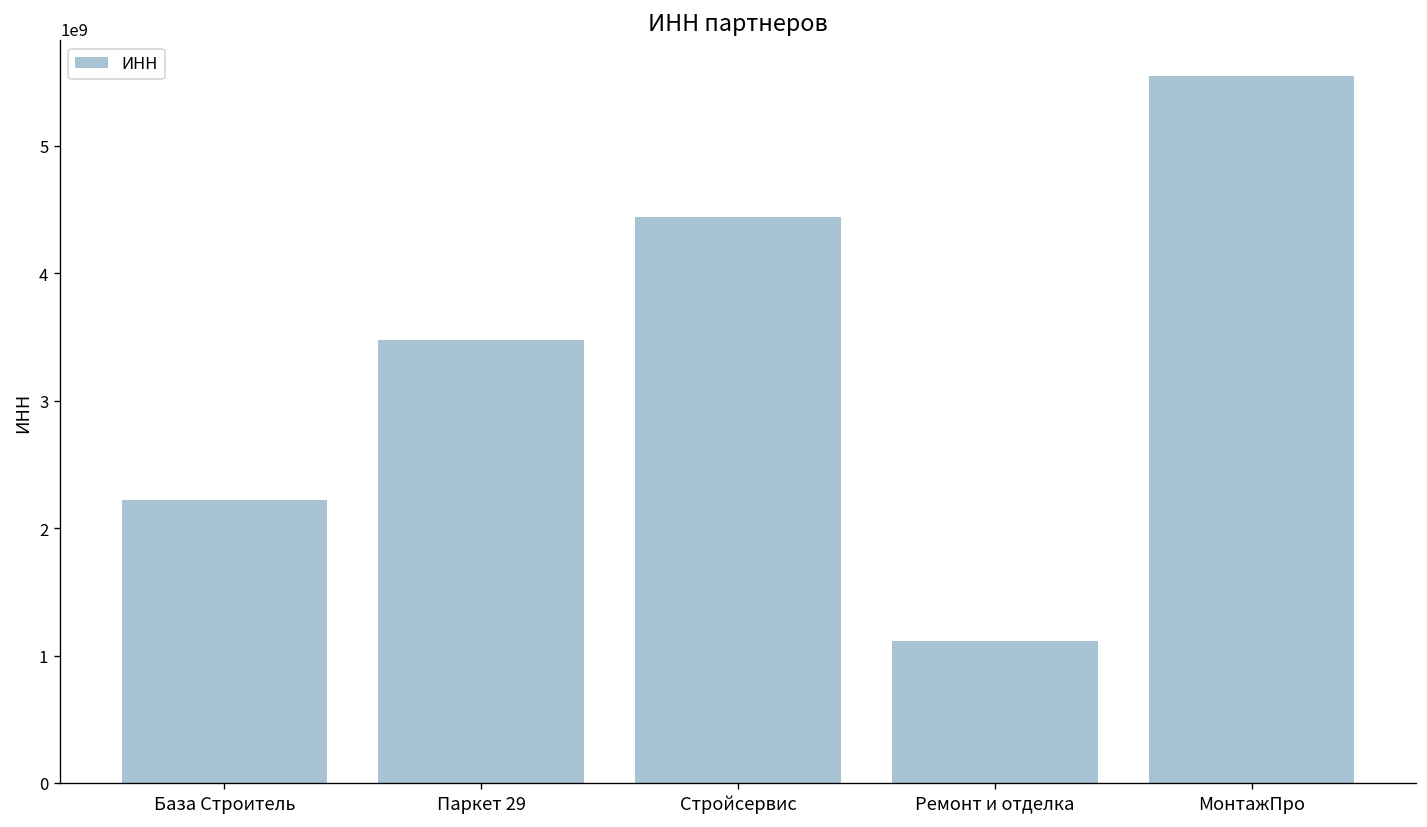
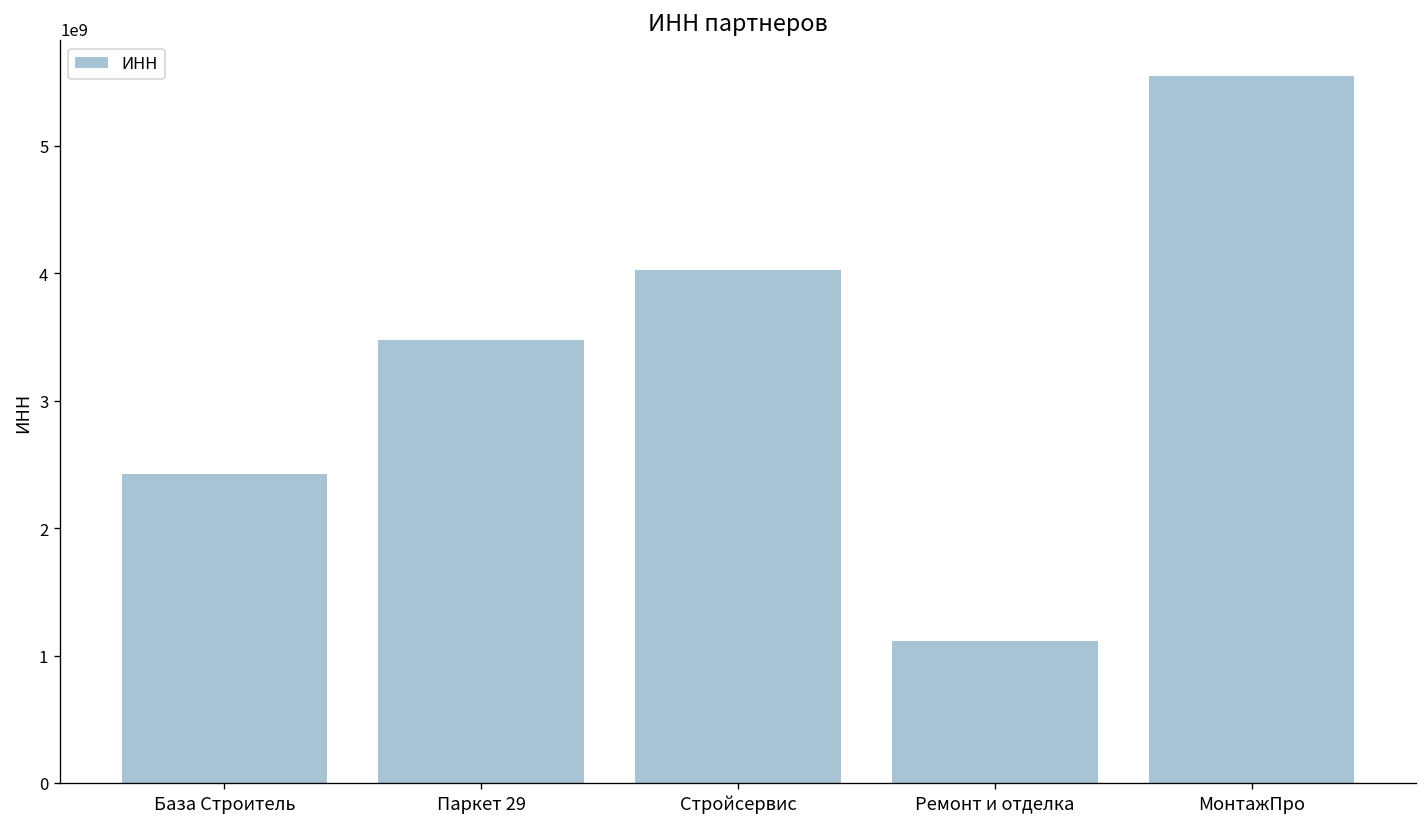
База Строитель: 2220000000 -> 2420000000
Стройсервис: 4440000000 -> 4030000000
